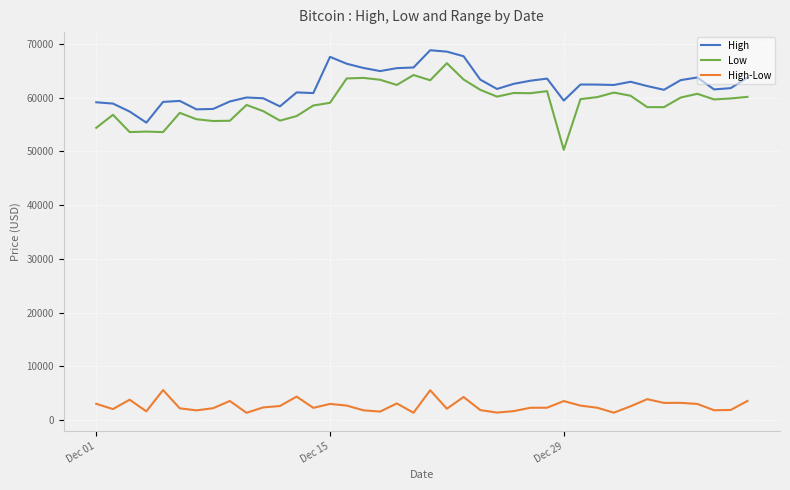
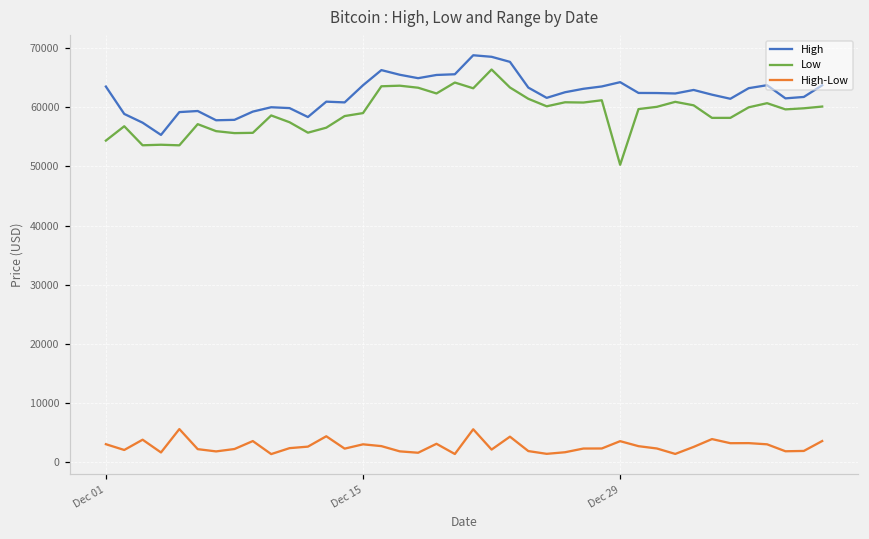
High, Dec 01: 59000 -> 64000
High, Dec 15: 68000 -> 64000
High, Dec 29: 59000 -> 64000
